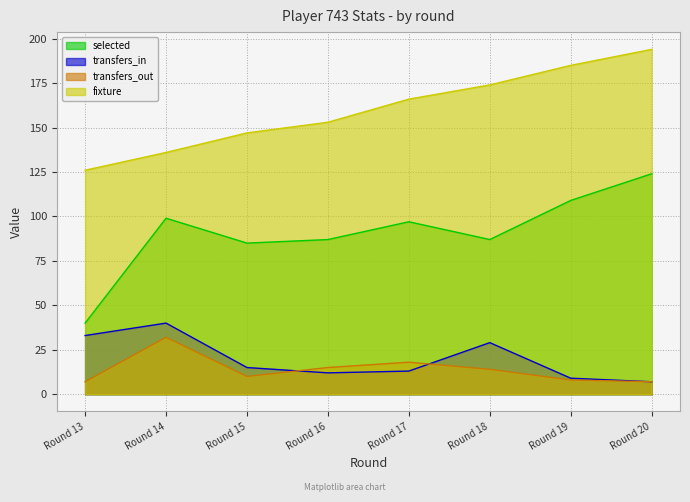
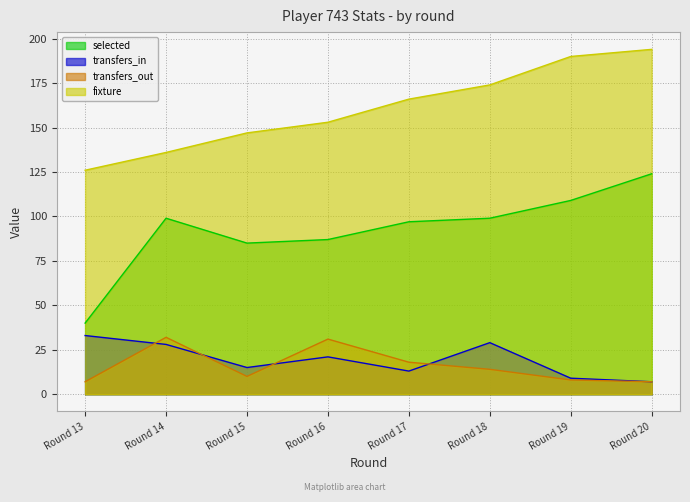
transfers_in, Round 14: 40 -> 28
transfers_in, Round 16: 12 -> 21
transfers_out, Round 16: 15 -> 31
selected, Round 18: 87 -> 99
fixture, Round 19: 185 -> 190
